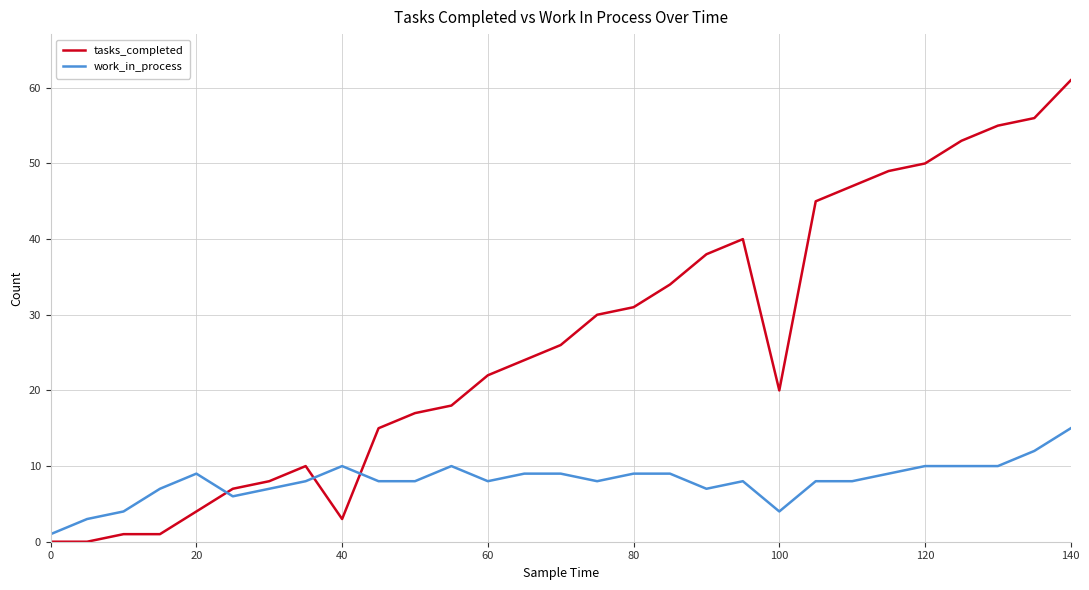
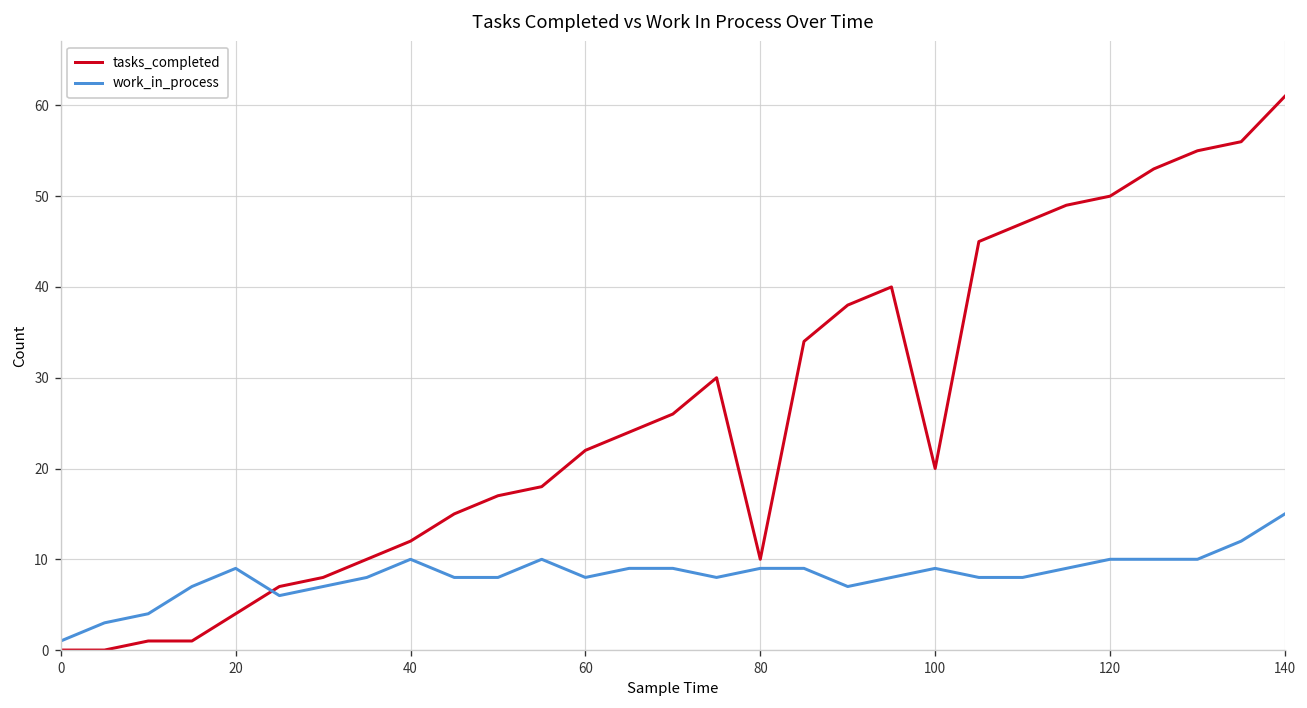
tasks_completed, 40: 3 -> 12
tasks_completed, 80: 31 -> 10
work_in_process, 100: 4 -> 9
